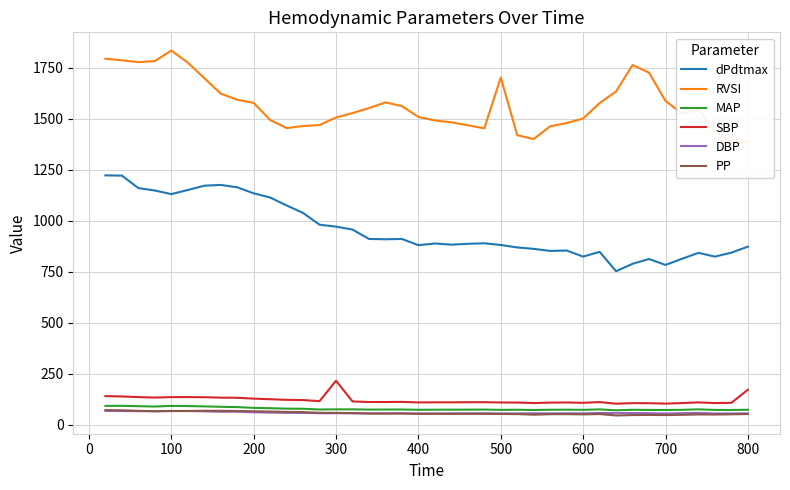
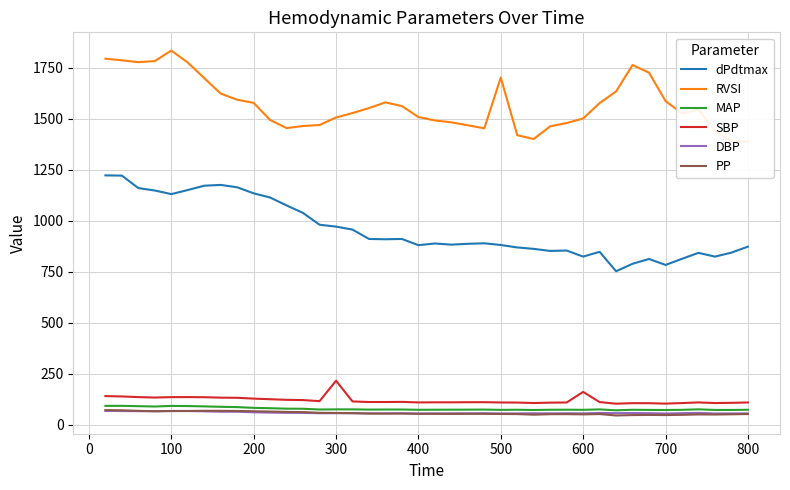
SBP, 600: 110 -> 160
SBP, 800: 170 -> 110
